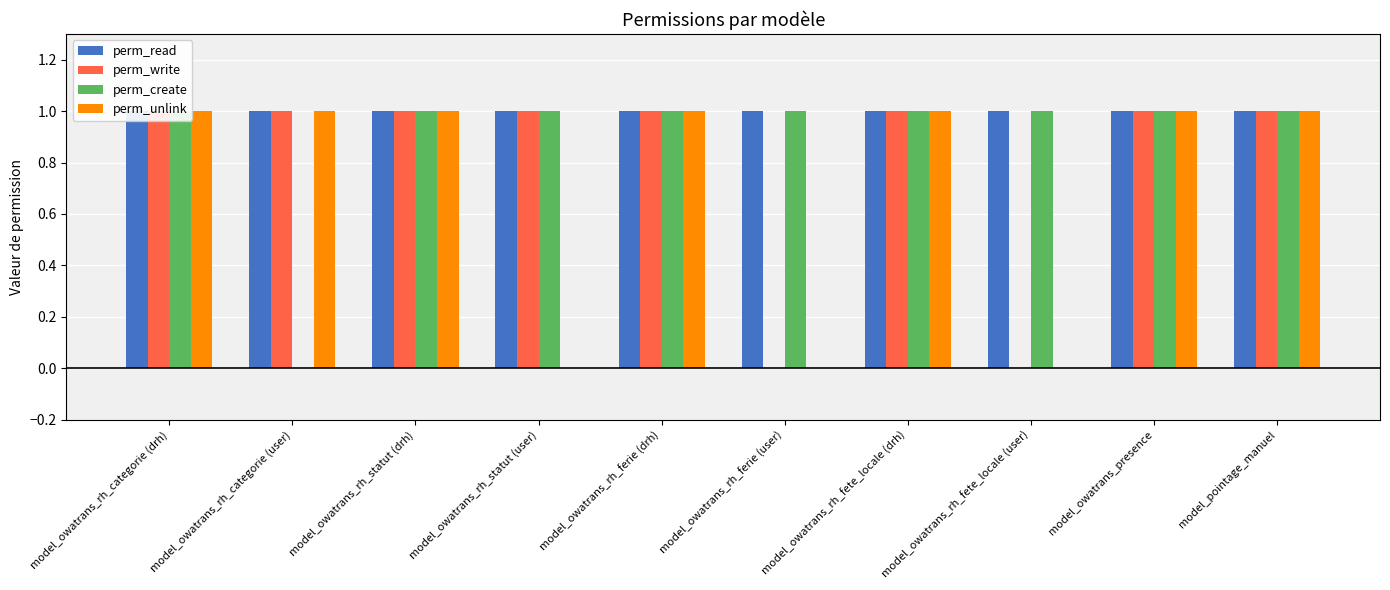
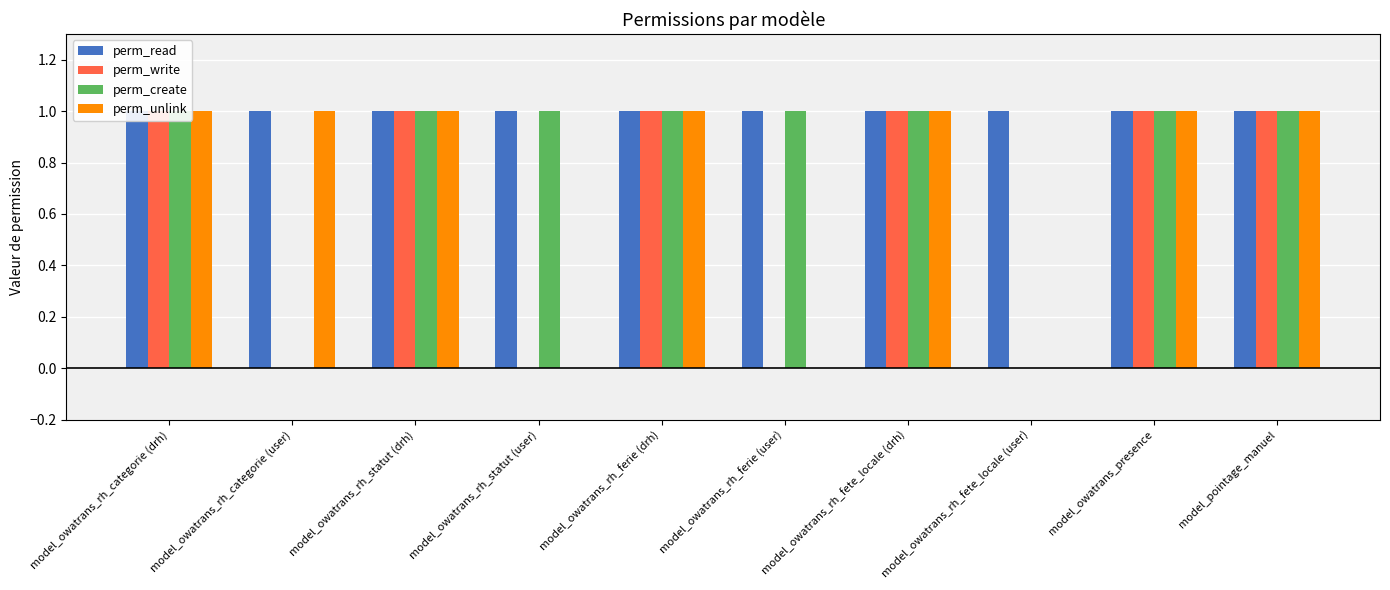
perm_write, model_owatrans_rh_categorie (user): 1 -> 0
perm_write, model_owatrans_rh_statut (user): 1 -> 0
perm_create, model_owatrans_rh_fete_locale (user): 1 -> 0
